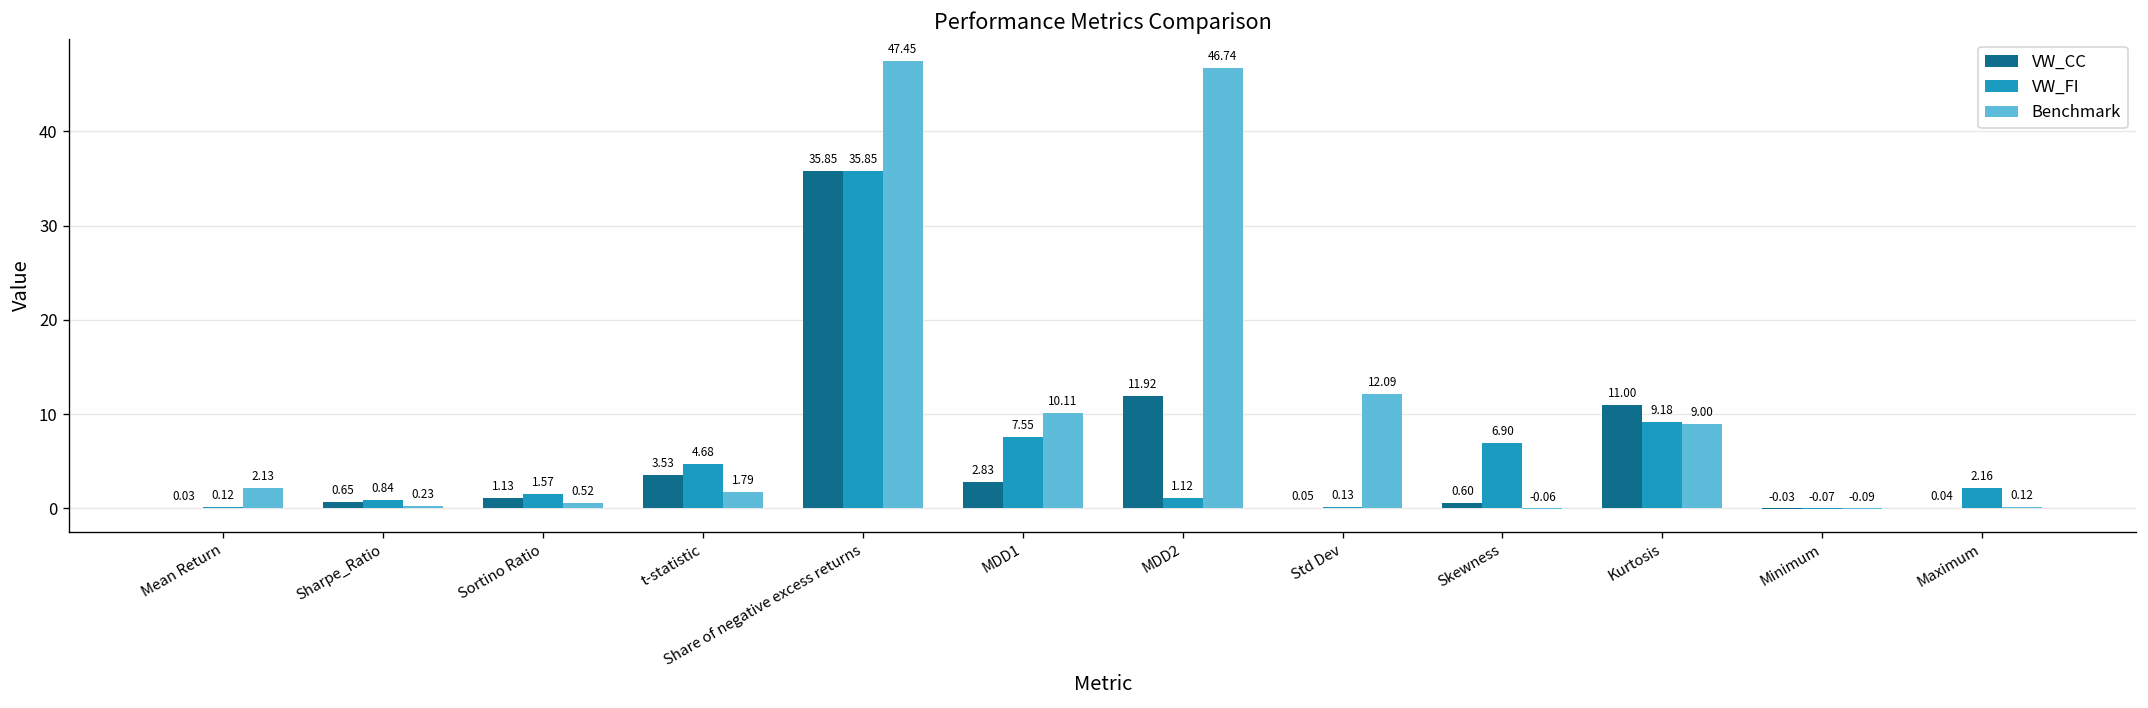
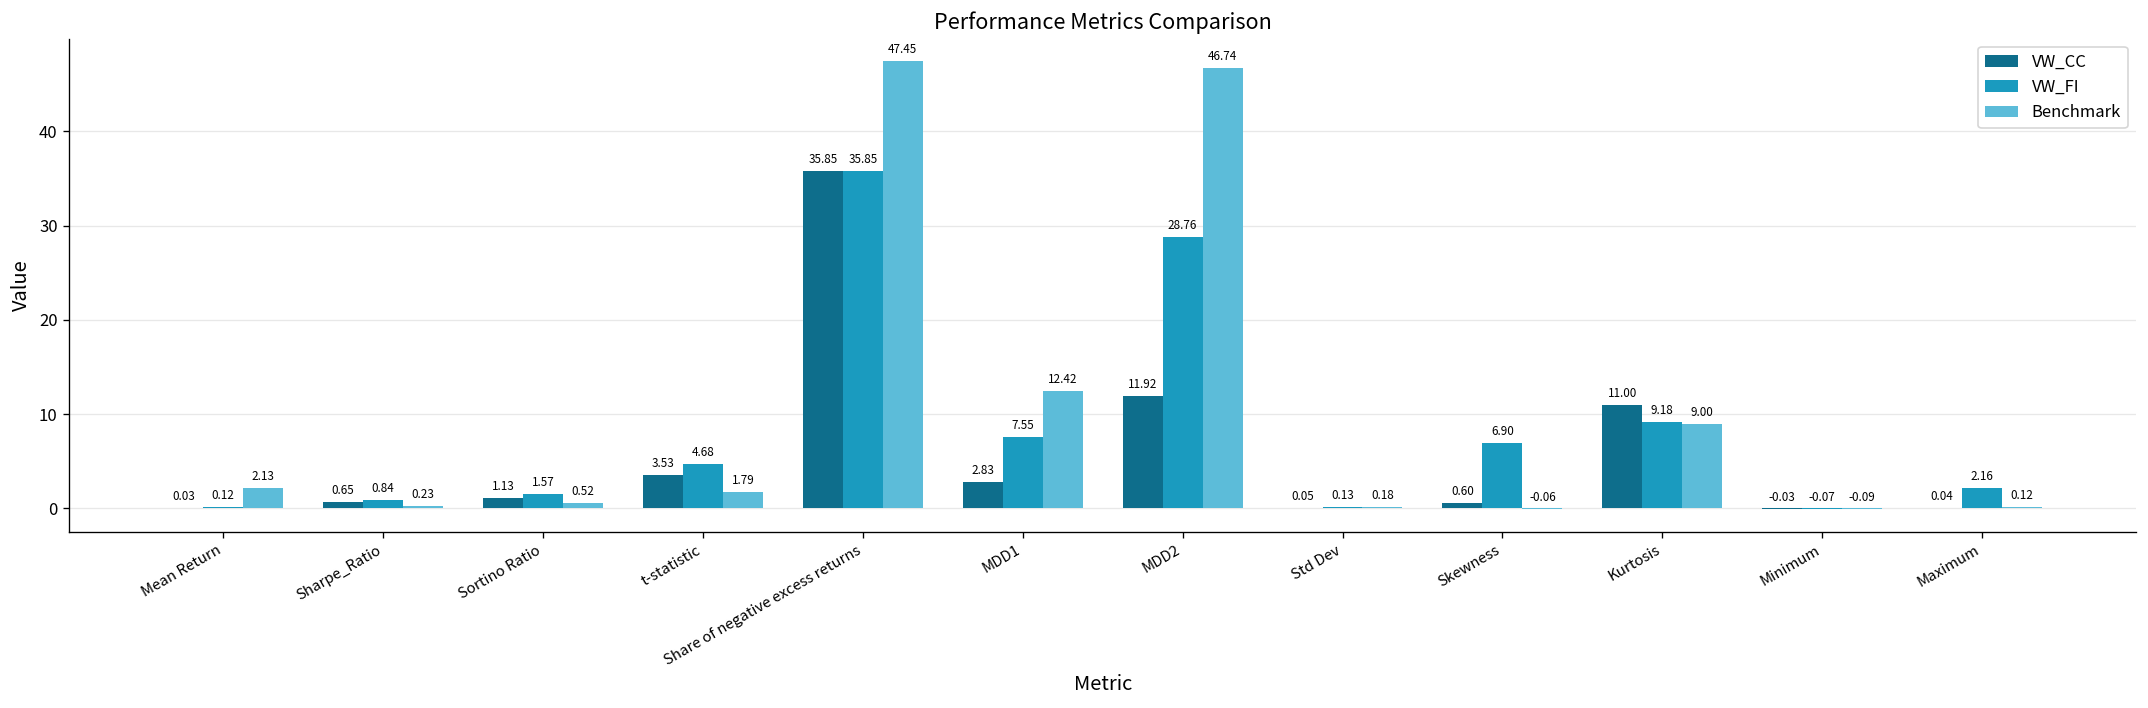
Benchmark, MDD1: 10.11 -> 12.42
VW_FI, MDD2: 1.12 -> 28.76
Benchmark, Std Dev: 12.09 -> 0.18
